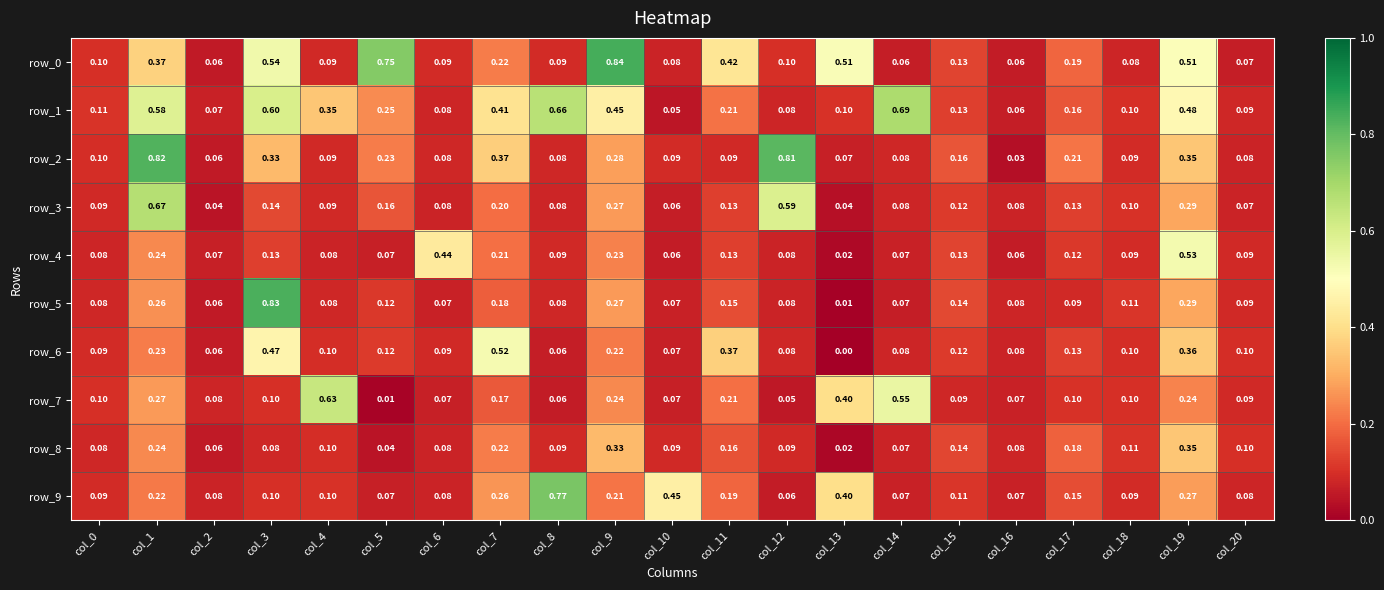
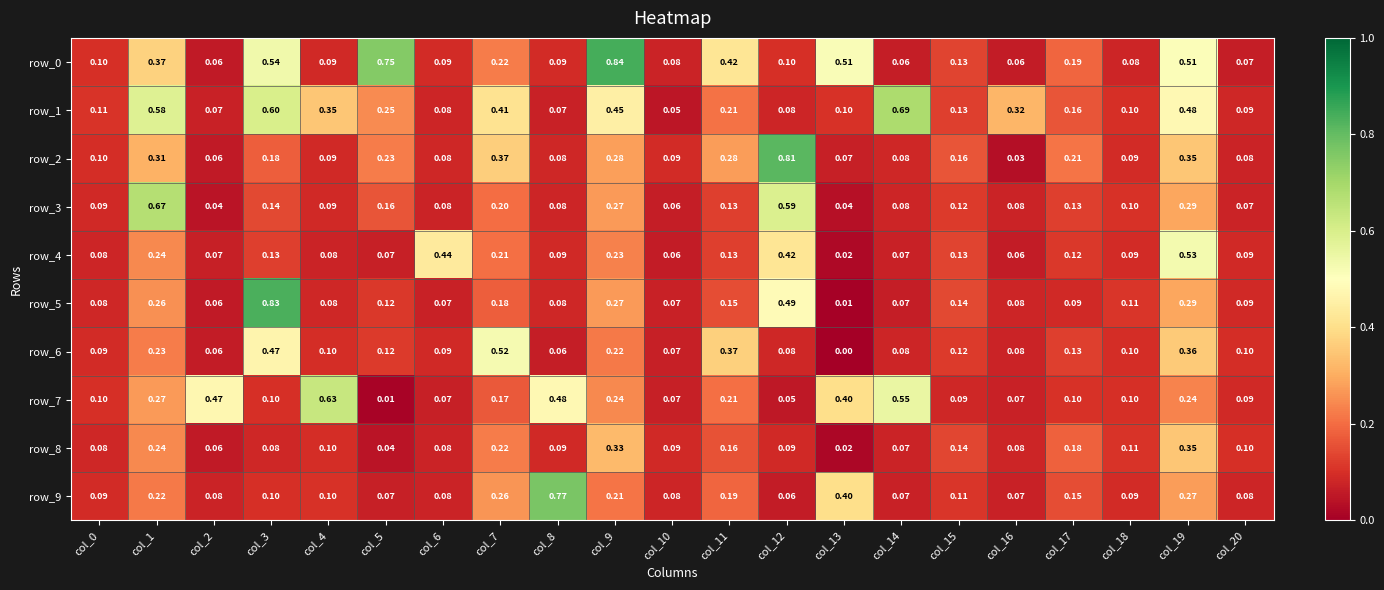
row_1, col_8: 0.66 -> 0.07
row_1, col_16: 0.06 -> 0.32
row_2, col_1: 0.82 -> 0.31
row_2, col_3: 0.33 -> 0.18
row_2, col_11: 0.09 -> 0.28
row_4, col_12: 0.08 -> 0.42
row_5, col_12: 0.08 -> 0.49
row_7, col_2: 0.08 -> 0.47
row_7, col_8: 0.06 -> 0.48
row_9, col_10: 0.45 -> 0.08
